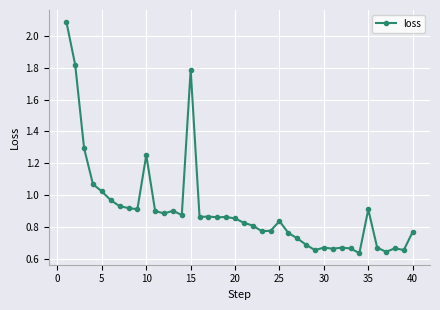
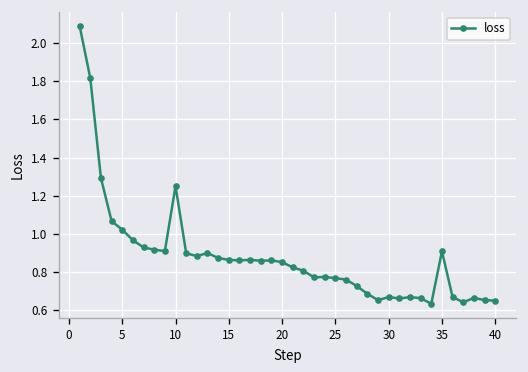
15: 1.79 -> 0.86
25: 0.84 -> 0.77
40: 0.77 -> 0.65
